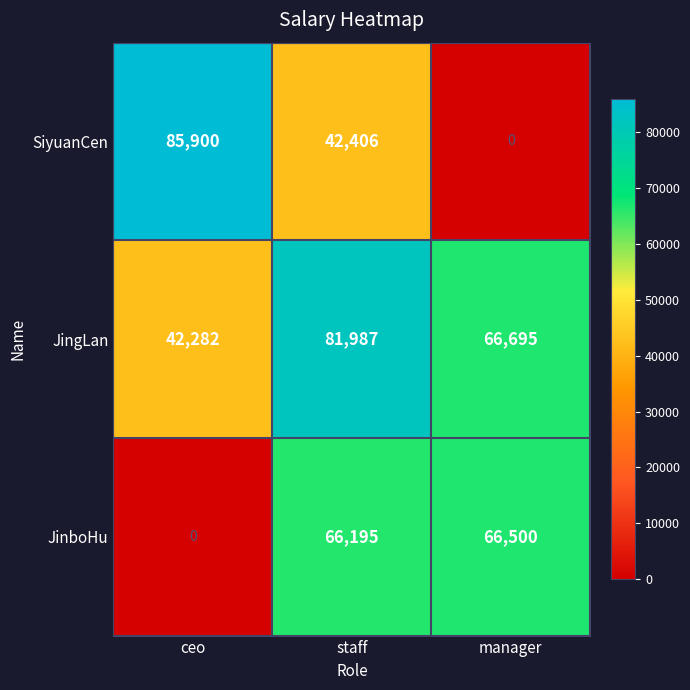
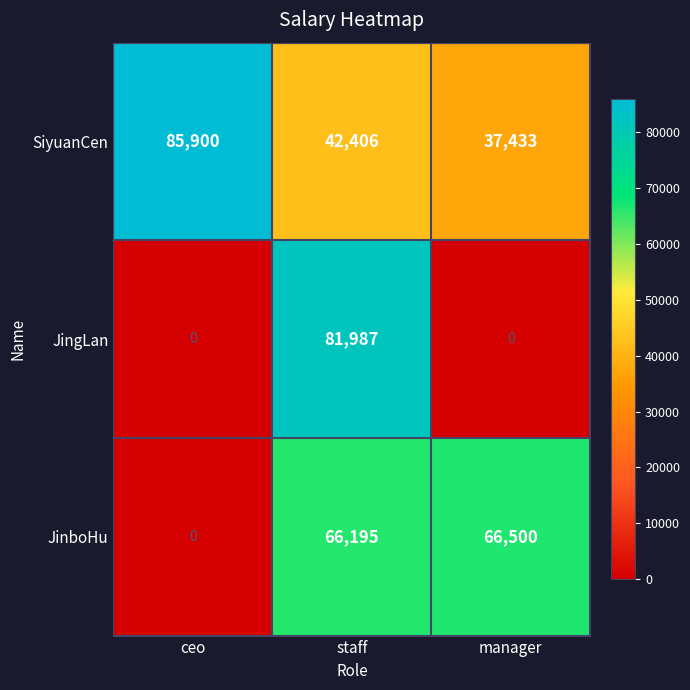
SiyuanCen, manager: 0 -> 37,433
JingLan, ceo: 42,282 -> 0
JingLan, manager: 66,695 -> 0
